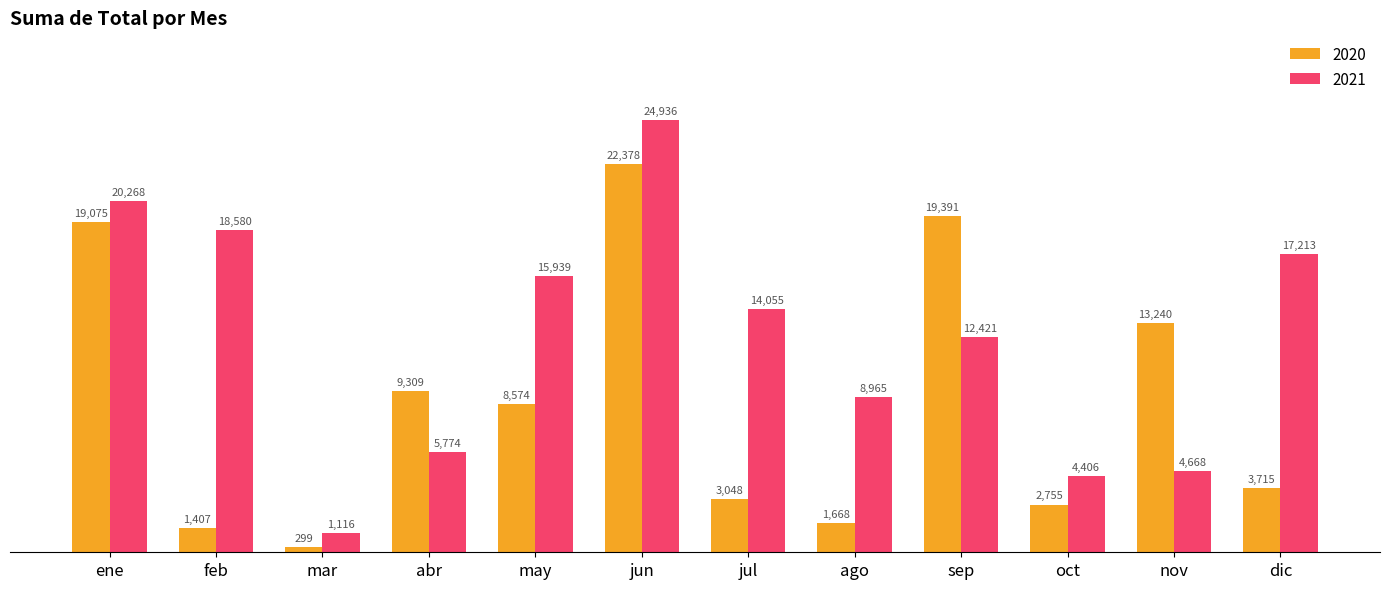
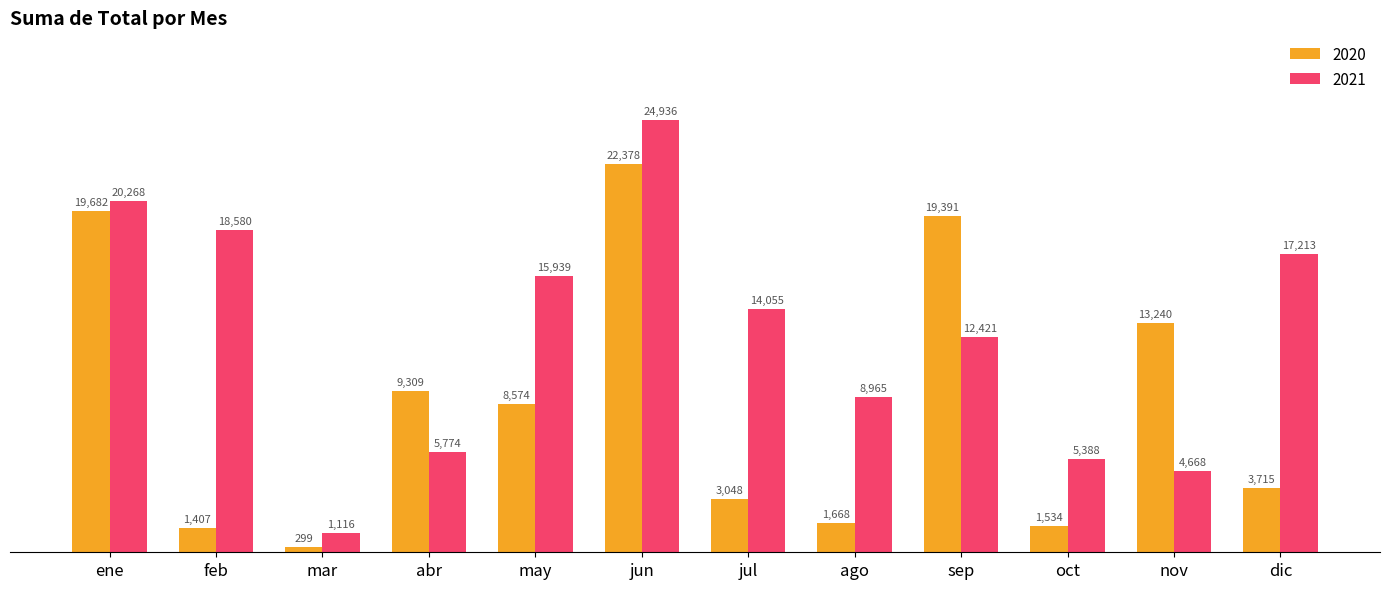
2020, ene: 19,075 -> 19,682
2020, oct: 2,755 -> 1,534
2021, oct: 4,406 -> 5,388
